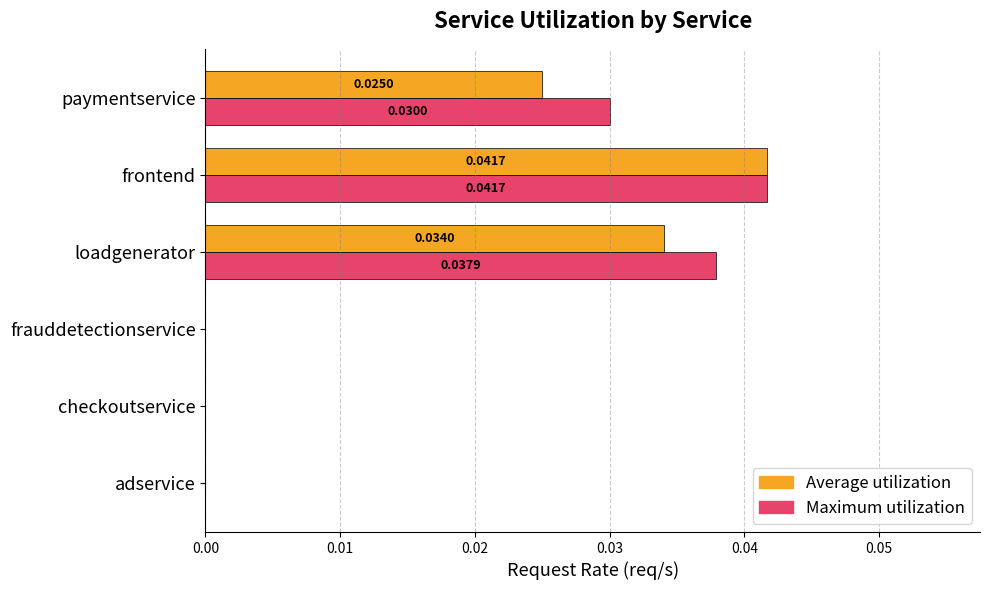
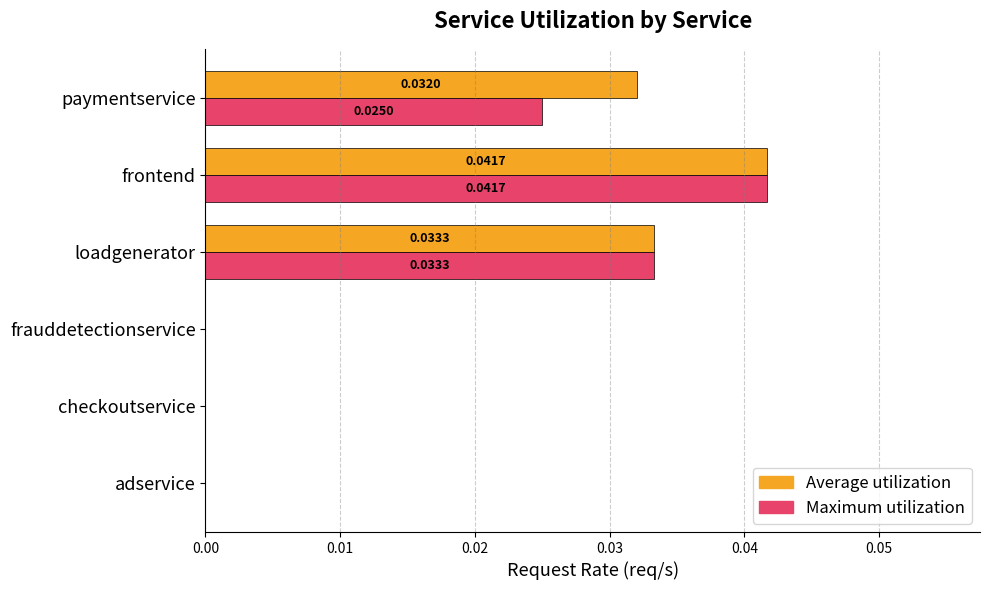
Average utilization, paymentservice: 0.0250 -> 0.0320
Maximum utilization, paymentservice: 0.0300 -> 0.0250
Average utilization, loadgenerator: 0.0340 -> 0.0333
Maximum utilization, loadgenerator: 0.0379 -> 0.0333
